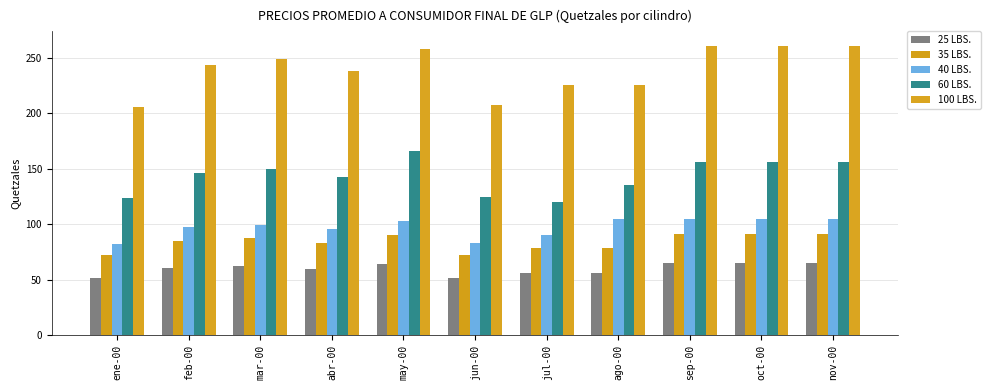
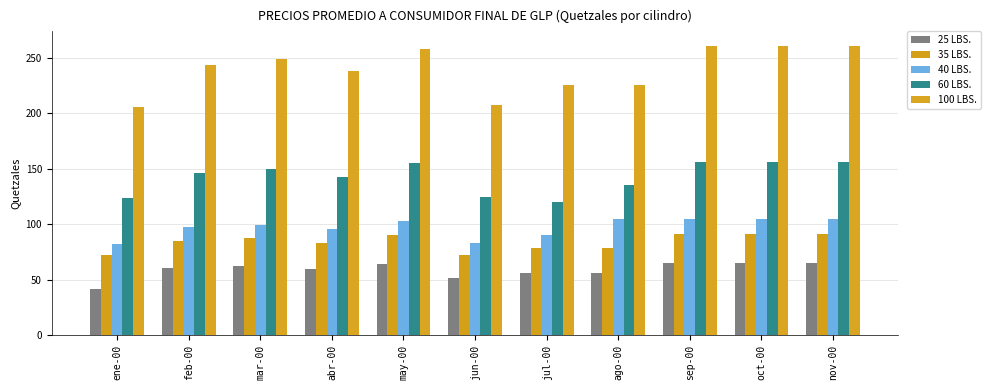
25 LBS., ene-00: 51 -> 41
60 LBS., may-00: 166 -> 155
